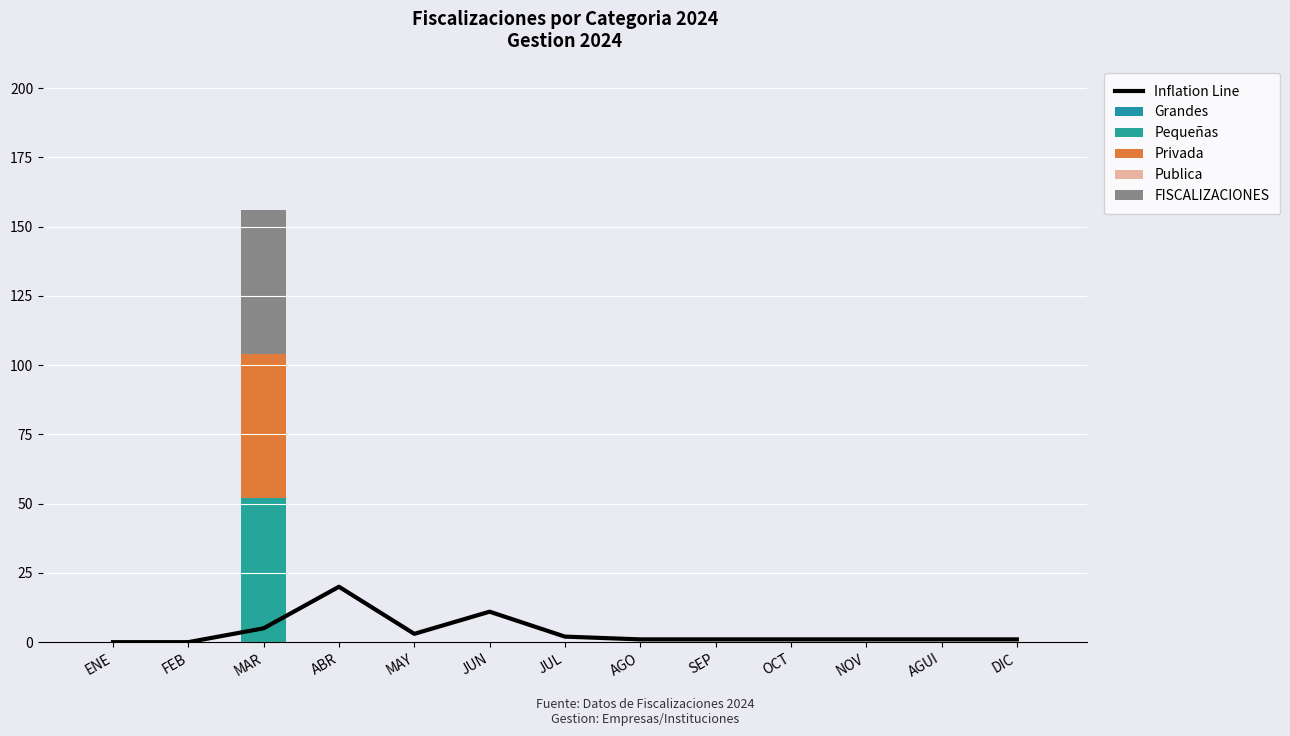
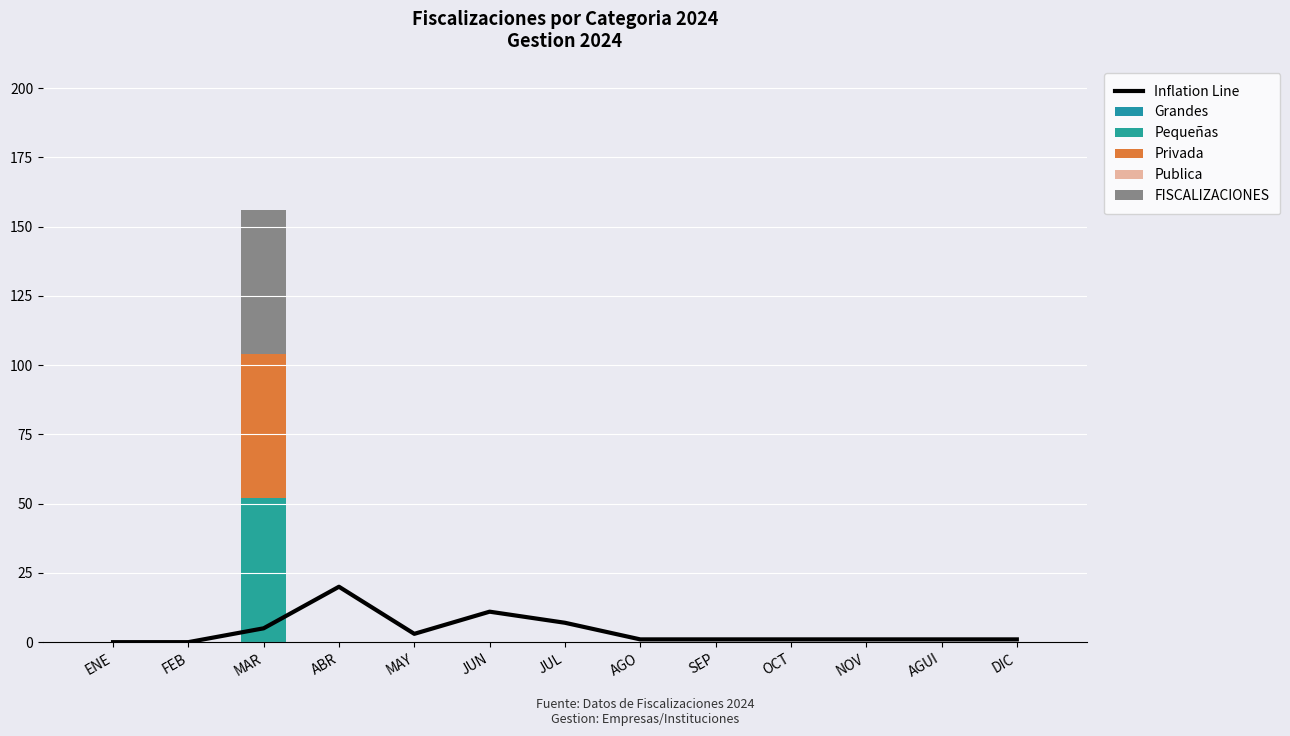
Inflation Line, JUL: 2 -> 7
